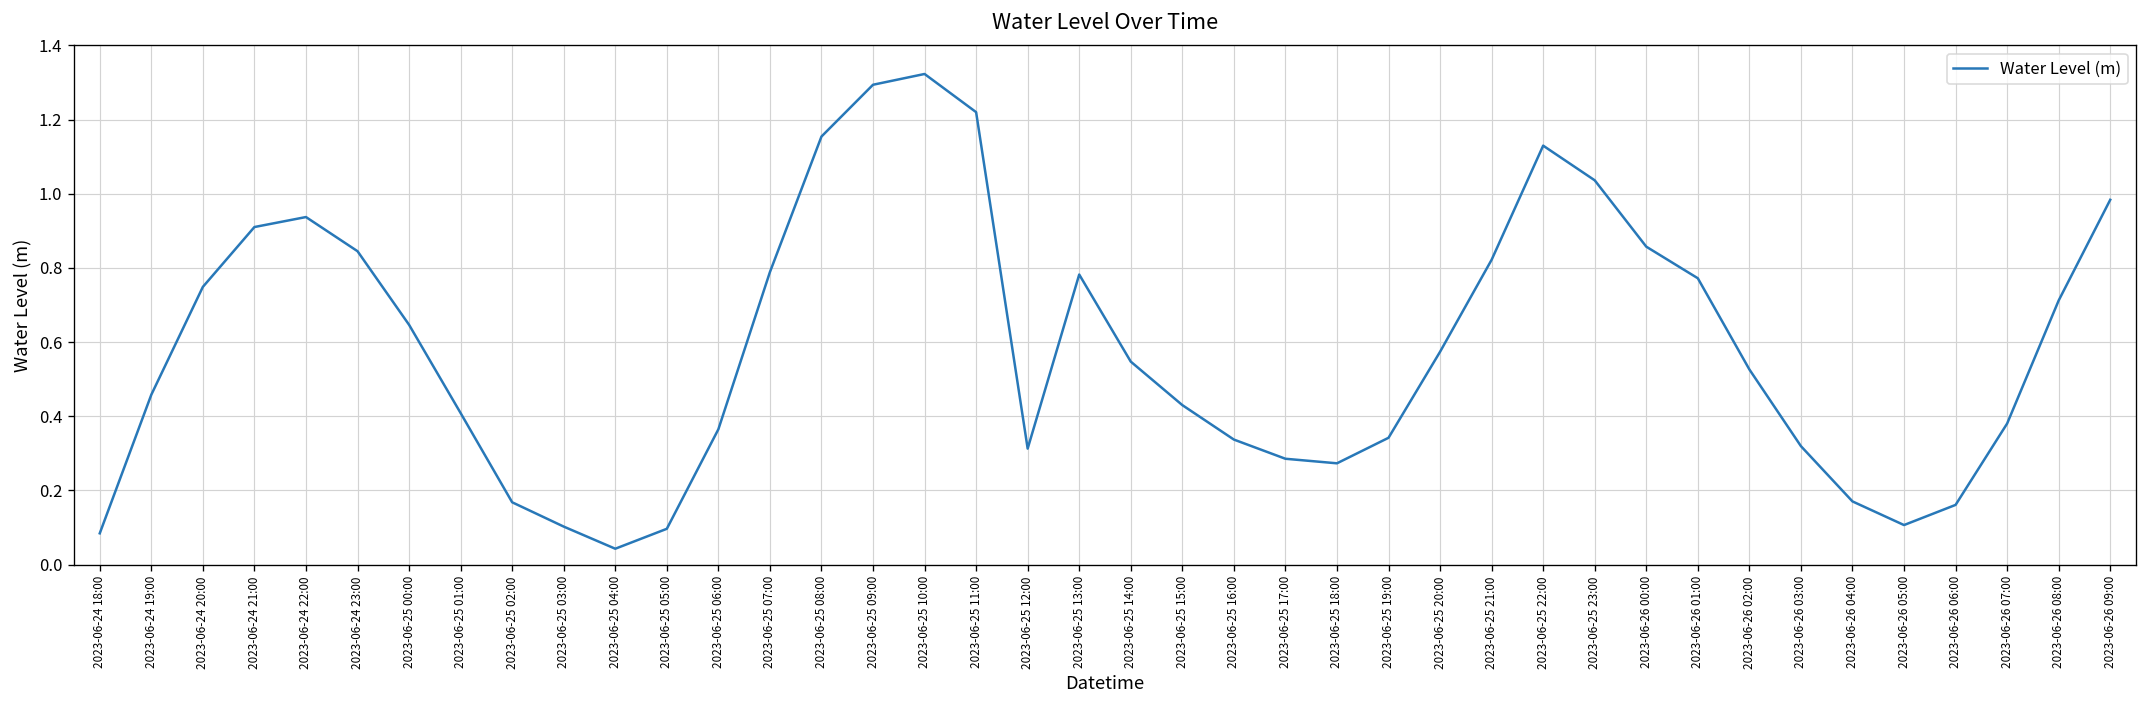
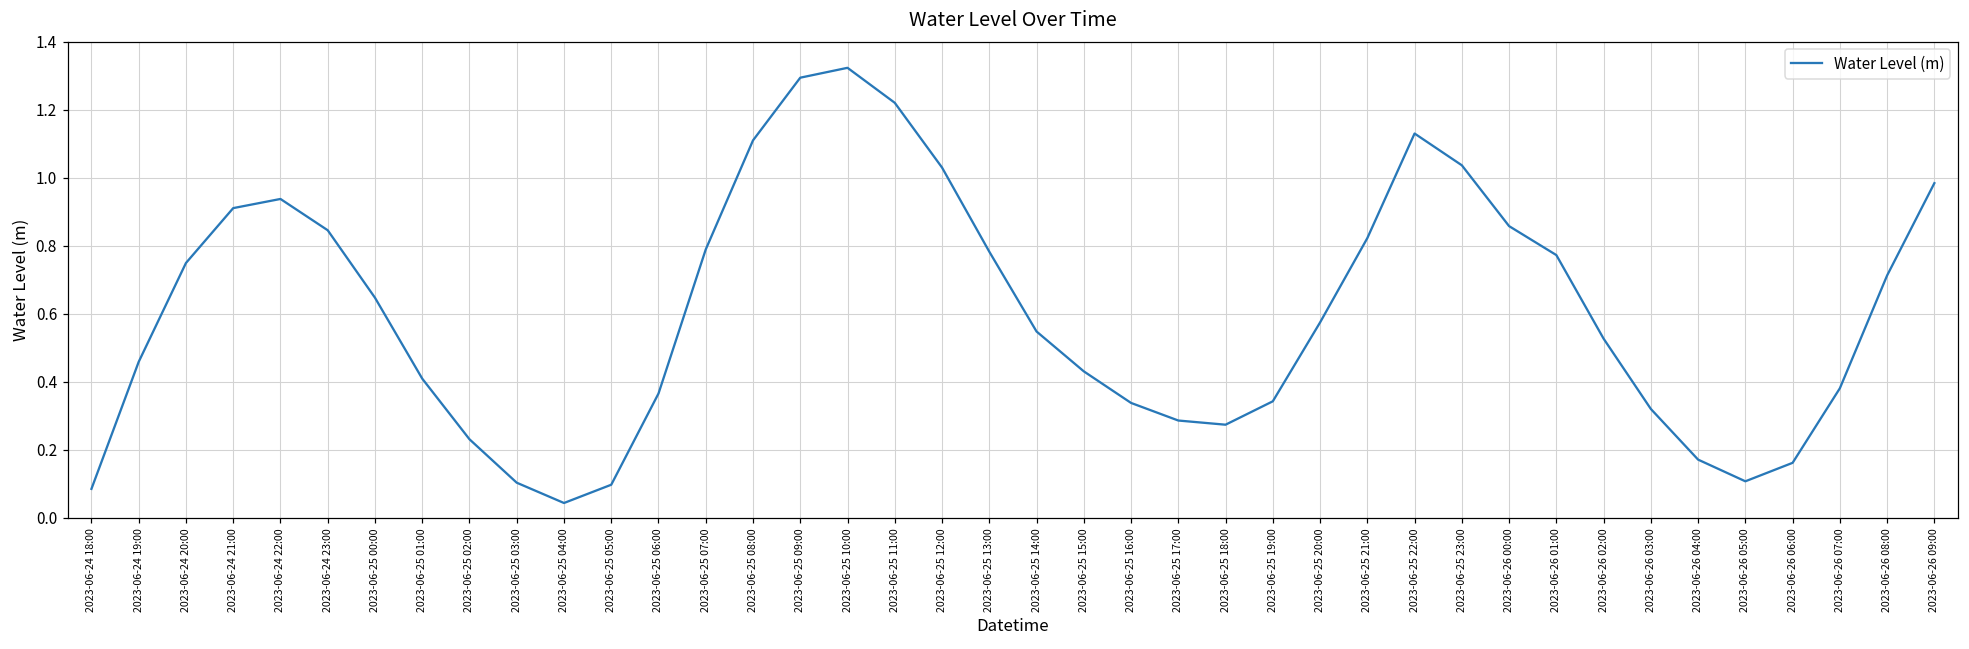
2023-06-25 02:00: 0.17 -> 0.23
2023-06-25 08:00: 1.15 -> 1.11
2023-06-25 12:00: 0.31 -> 1.03
